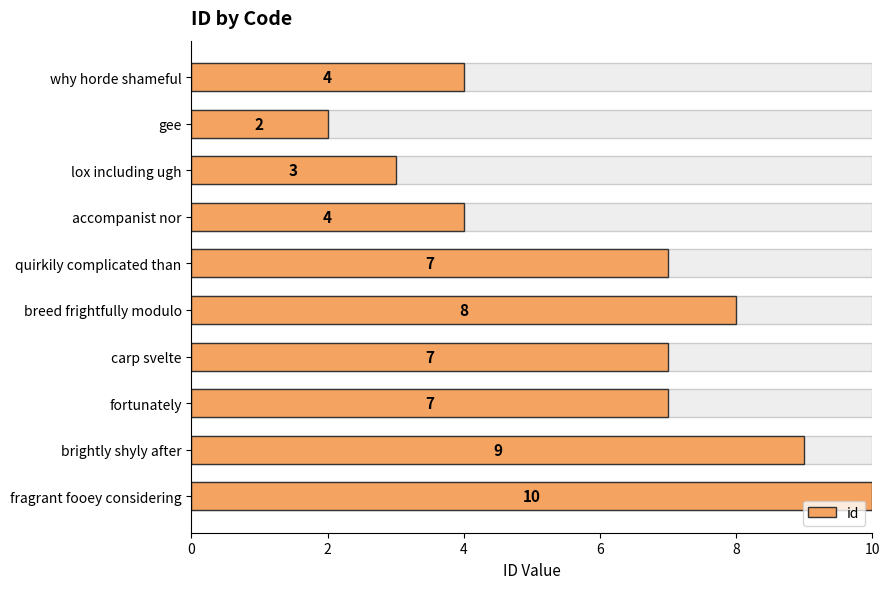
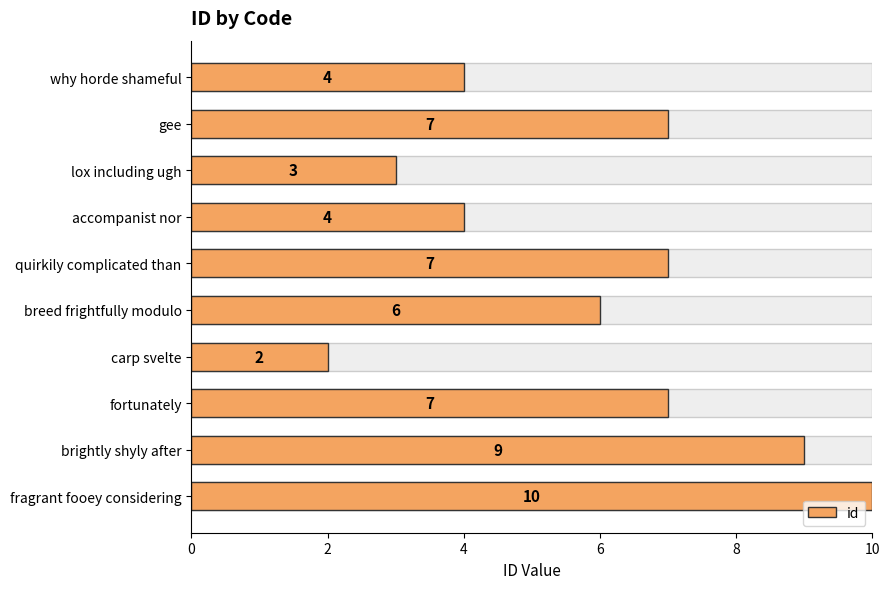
id, gee: 2 -> 7
id, breed frightfully modulo: 8 -> 6
id, carp svelte: 7 -> 2
